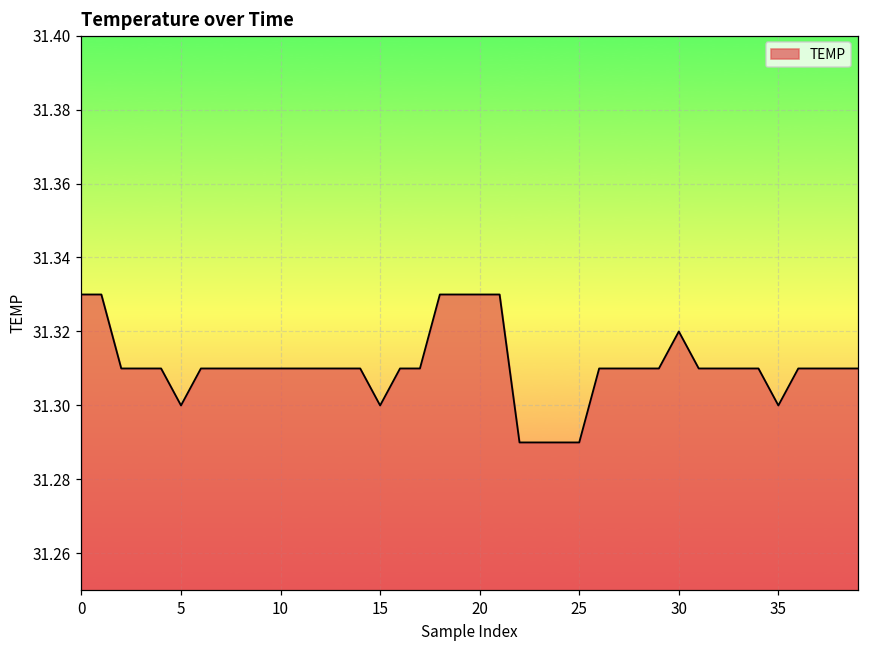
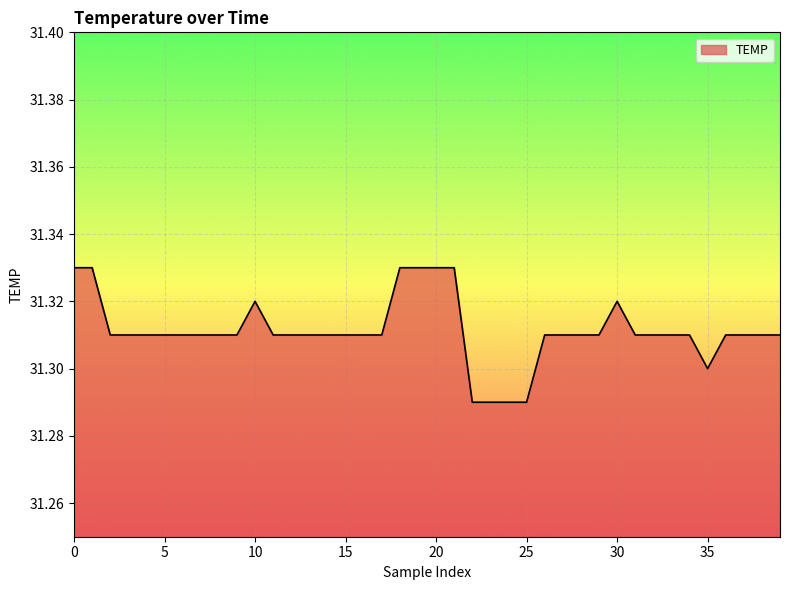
5: 31.30 -> 31.31
10: 31.31 -> 31.32
15: 31.30 -> 31.31
